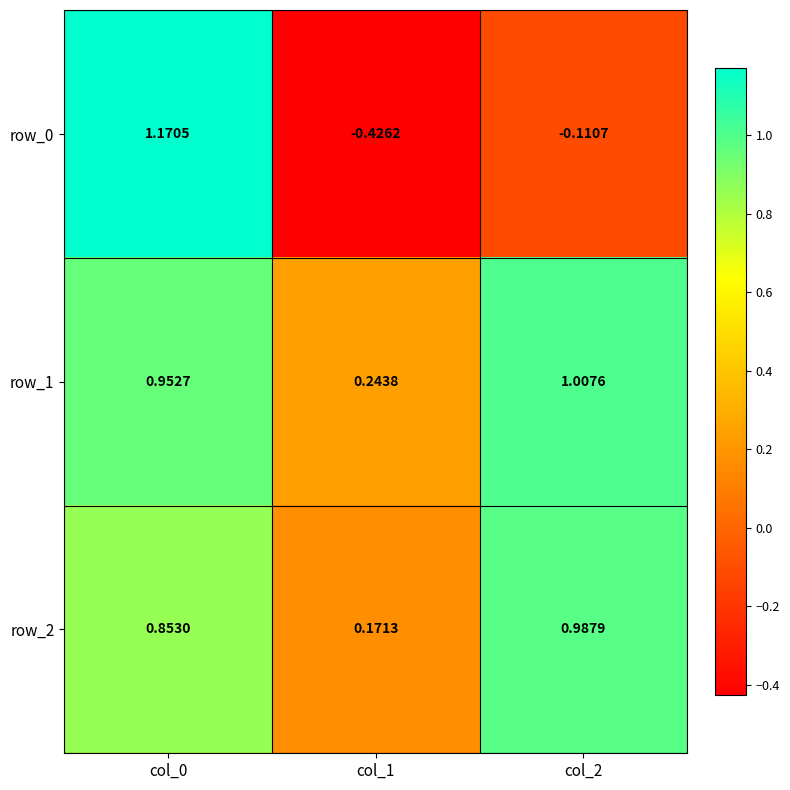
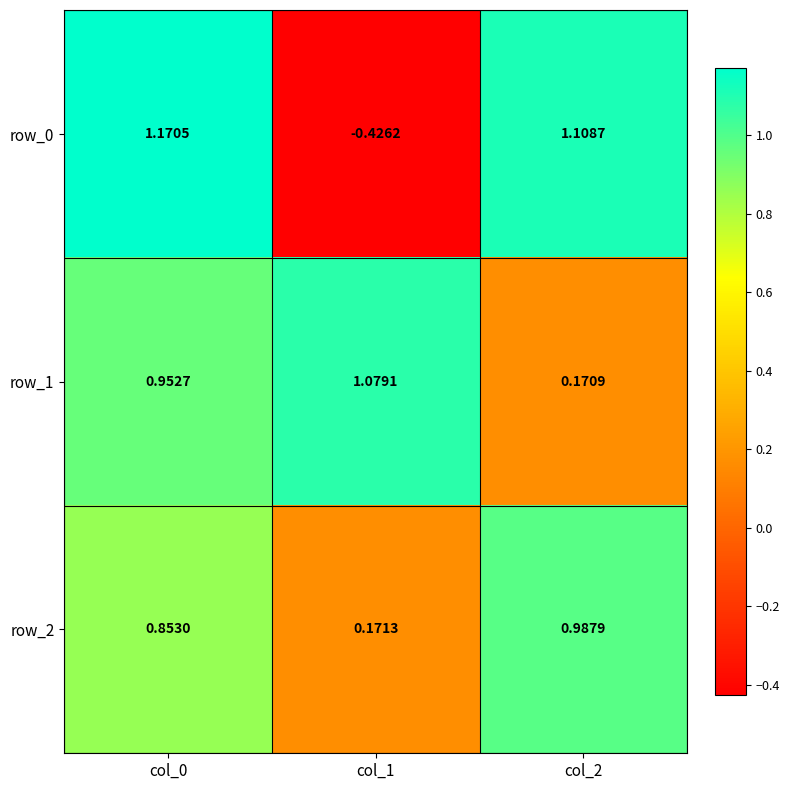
row_0, col_2: -0.1107 -> 1.1087
row_1, col_1: 0.2438 -> 1.0791
row_1, col_2: 1.0076 -> 0.1709
